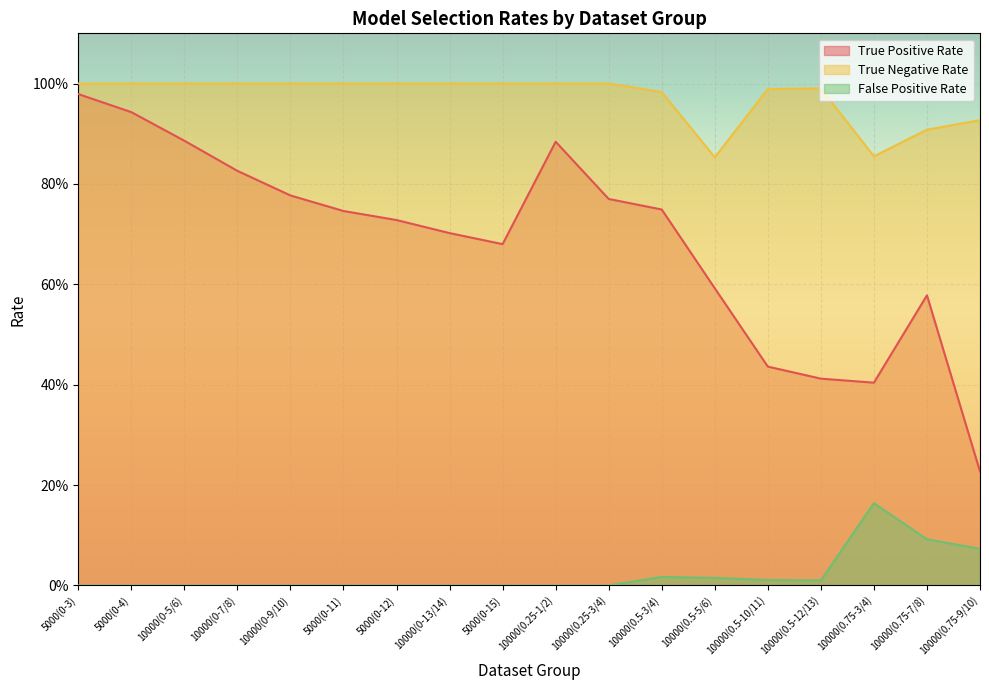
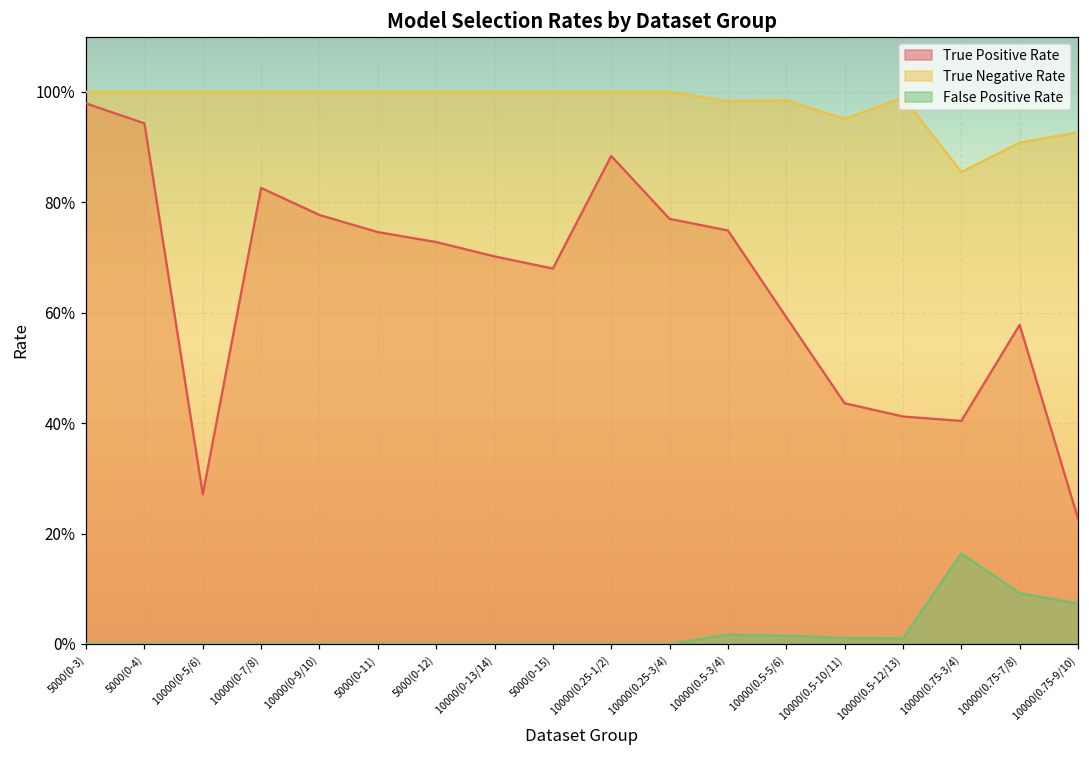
True Positive Rate, 10000(0-5/6): 89% -> 27%
True Negative Rate, 10000(0.5-5/6): 85% -> 99%
True Negative Rate, 10000(0.5-10/11): 99% -> 95%
